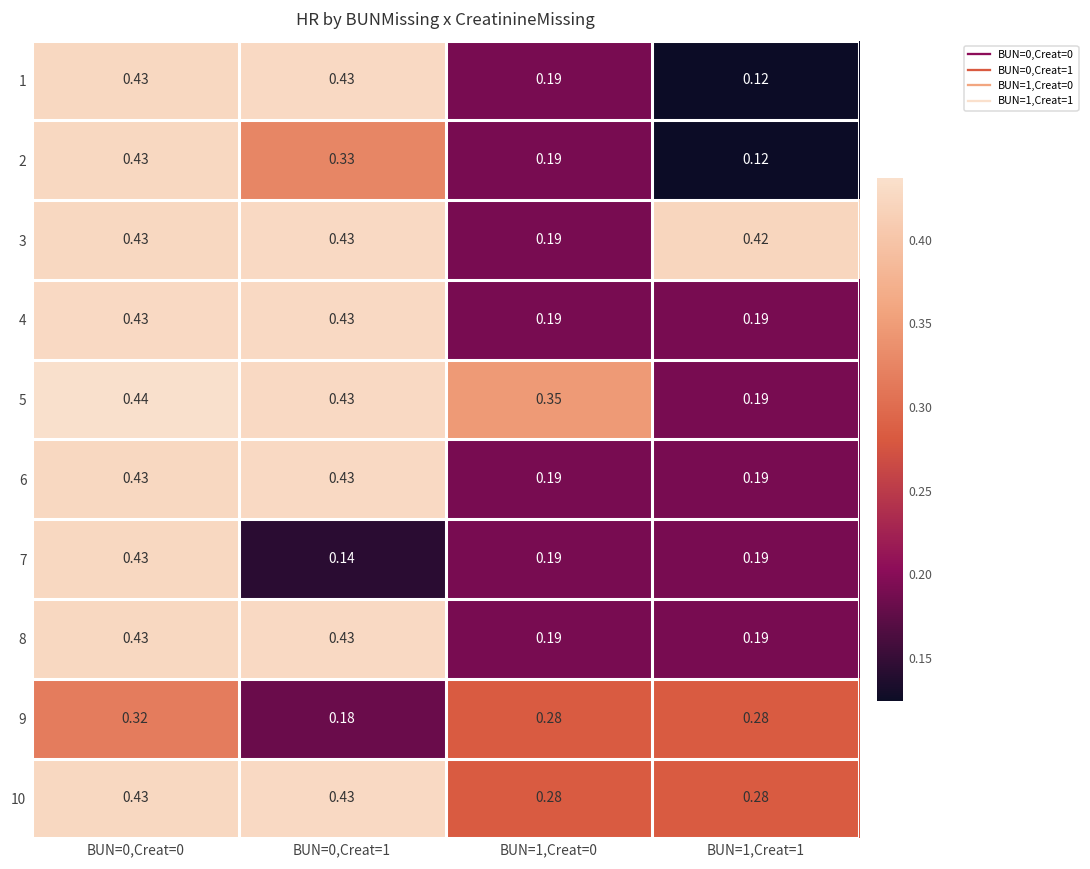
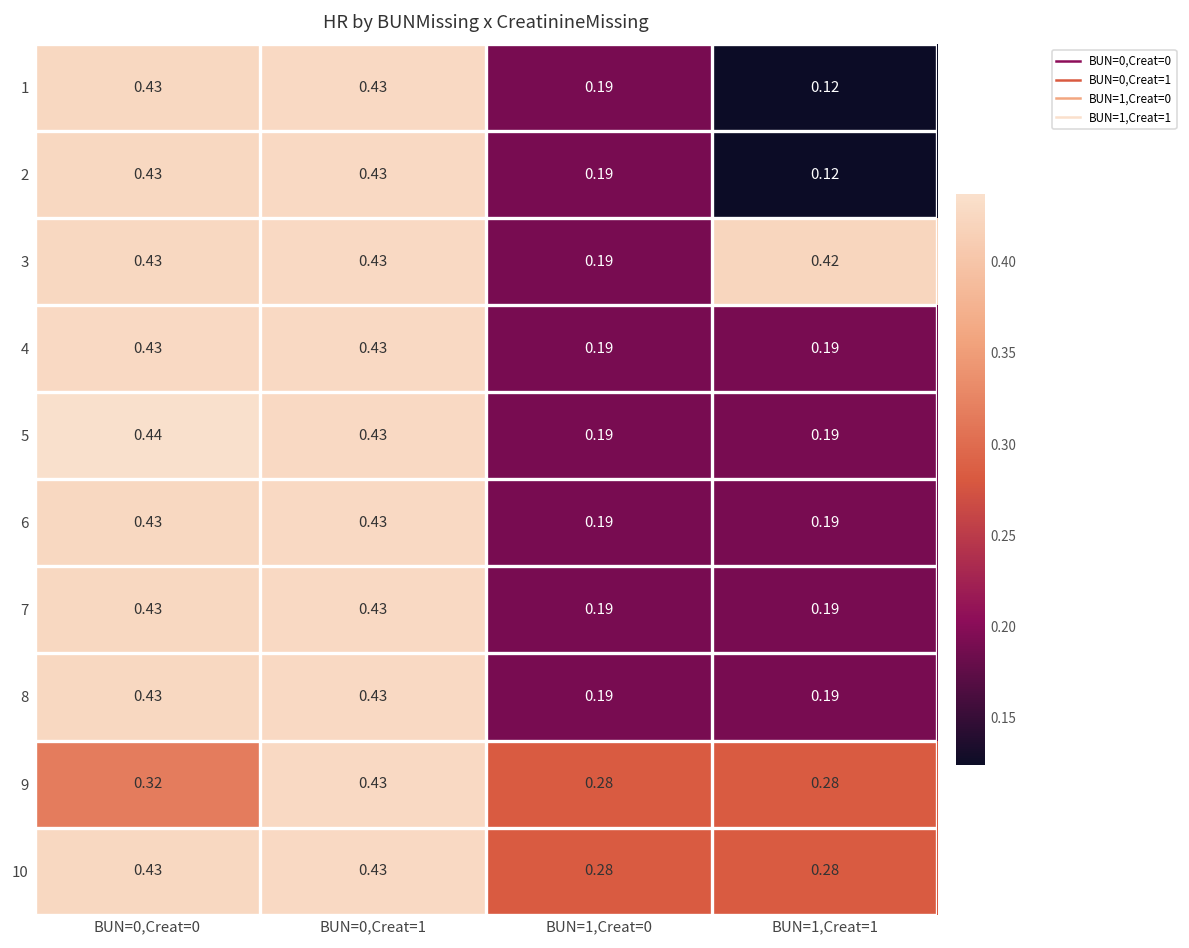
2, BUN=0,Creat=1: 0.33 -> 0.43
5, BUN=1,Creat=0: 0.35 -> 0.19
7, BUN=0,Creat=1: 0.14 -> 0.43
9, BUN=0,Creat=1: 0.18 -> 0.43
